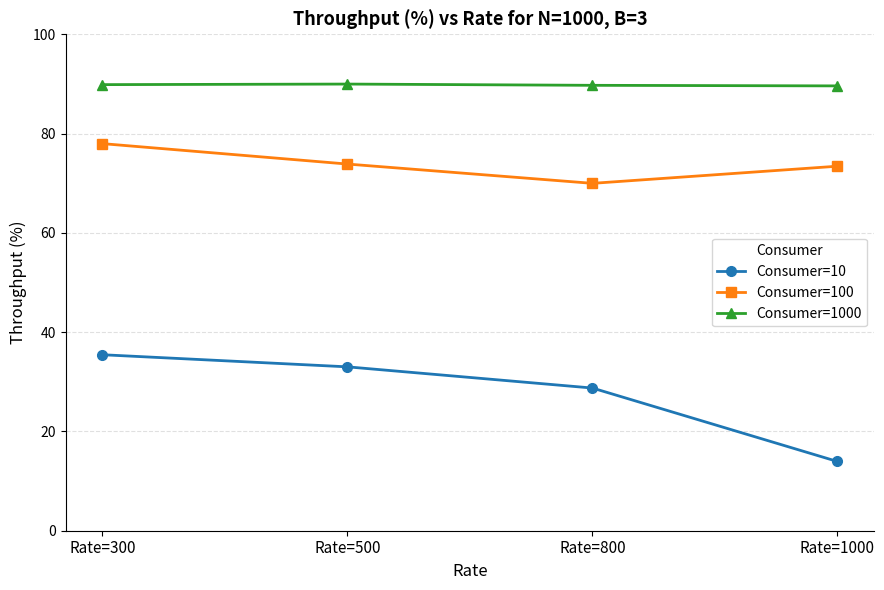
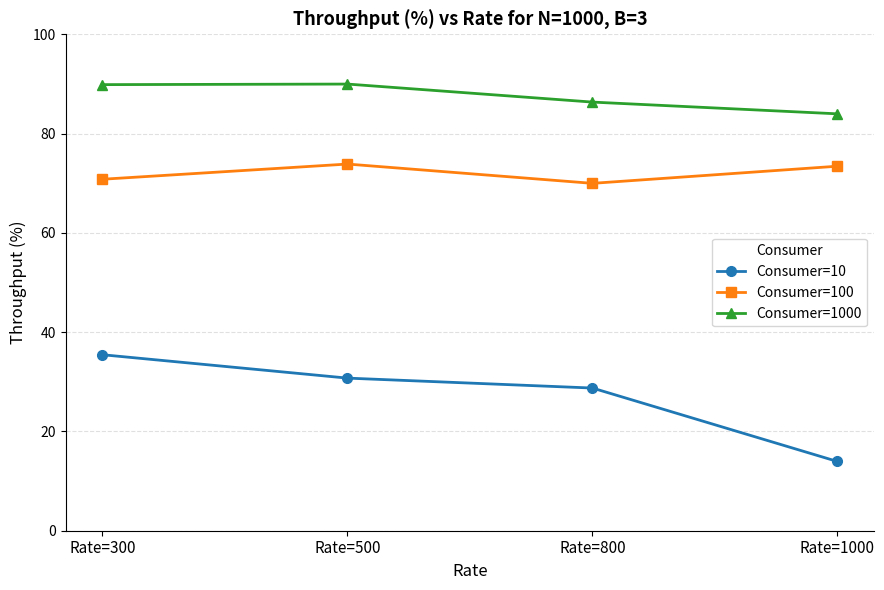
Consumer=100, Rate=300: 78 -> 71
Consumer=10, Rate=500: 33 -> 31
Consumer=1000, Rate=800: 90 -> 86
Consumer=1000, Rate=1000: 90 -> 84
